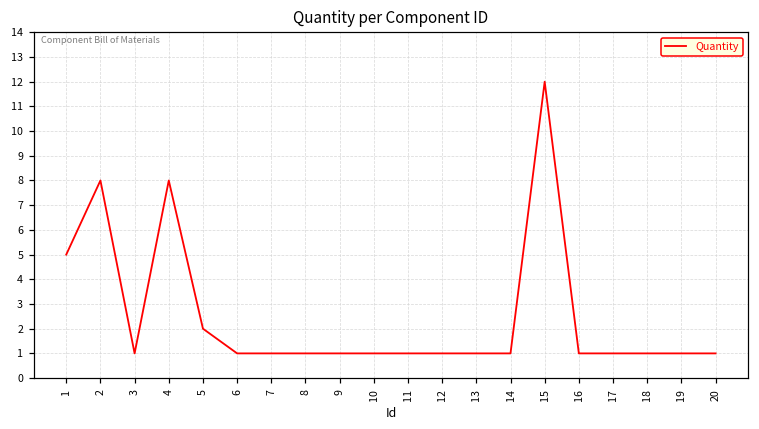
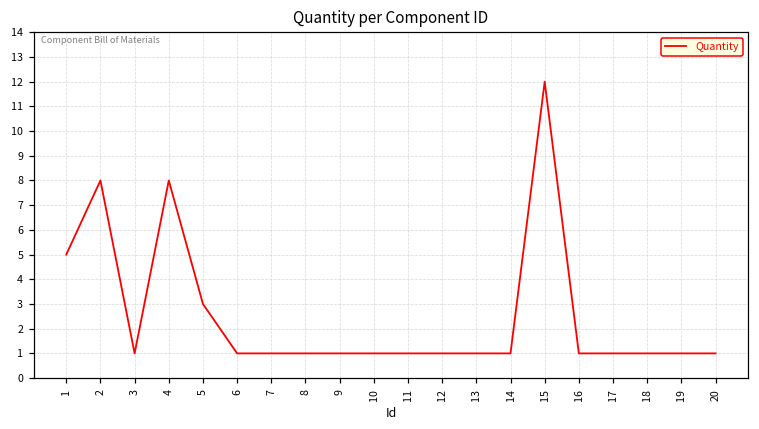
5: 2 -> 3
